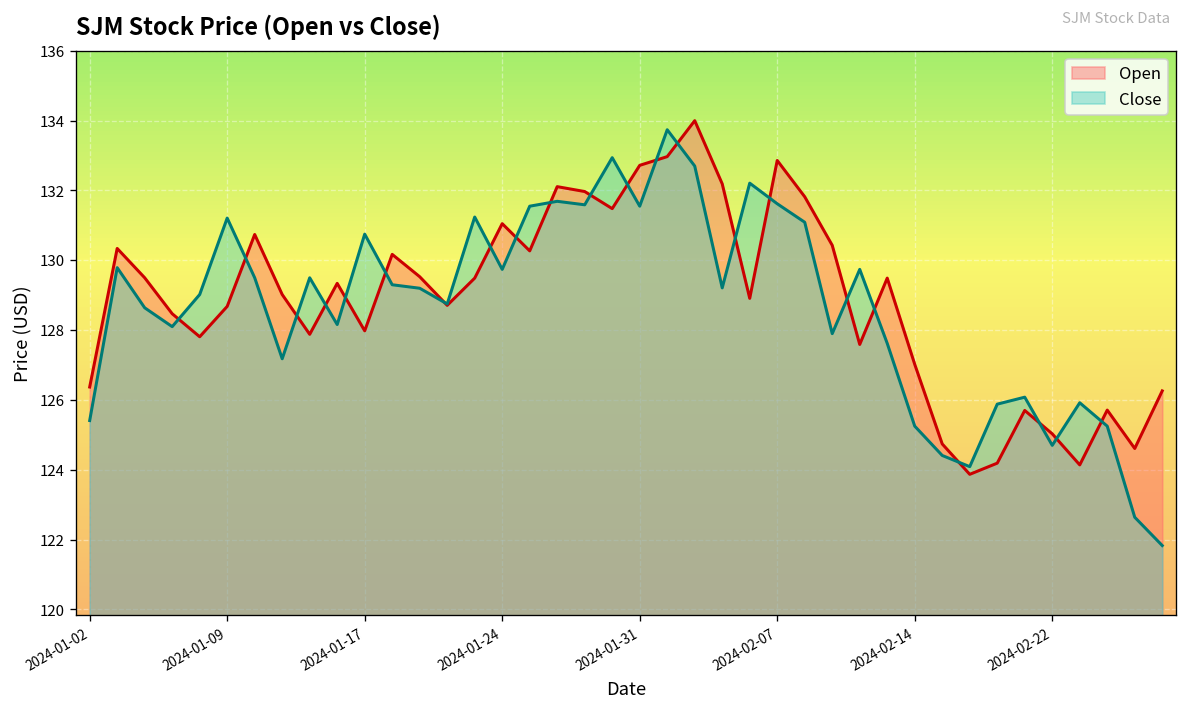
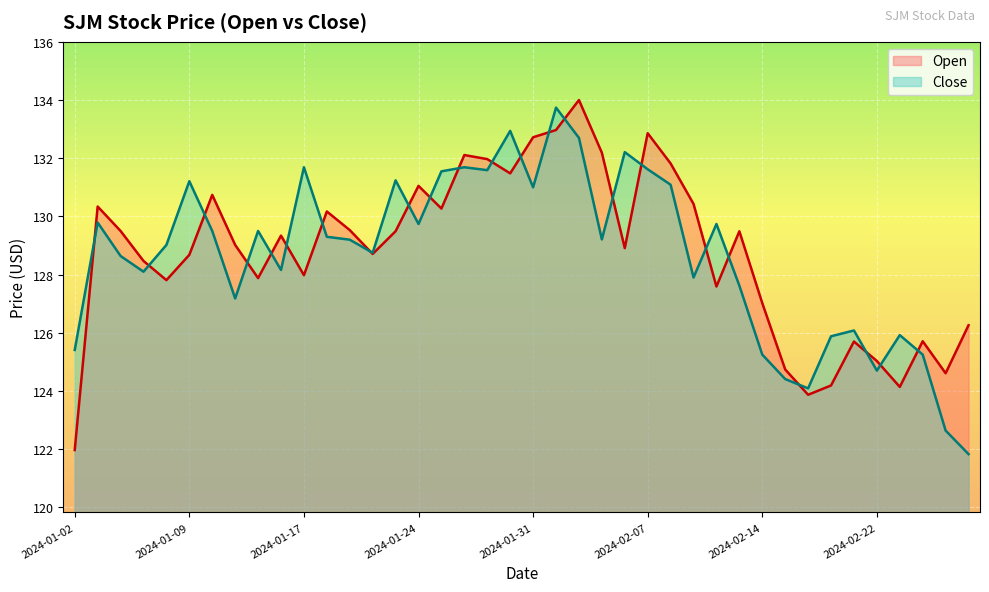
Open, 2024-01-02: 126.4 -> 122.0
Close, 2024-01-17: 130.8 -> 131.7
Close, 2024-01-31: 131.6 -> 131.0
